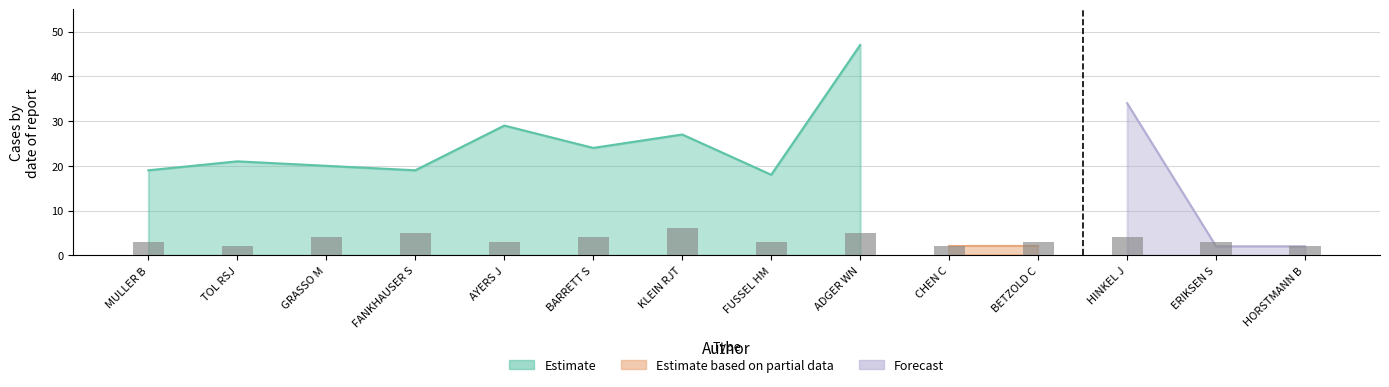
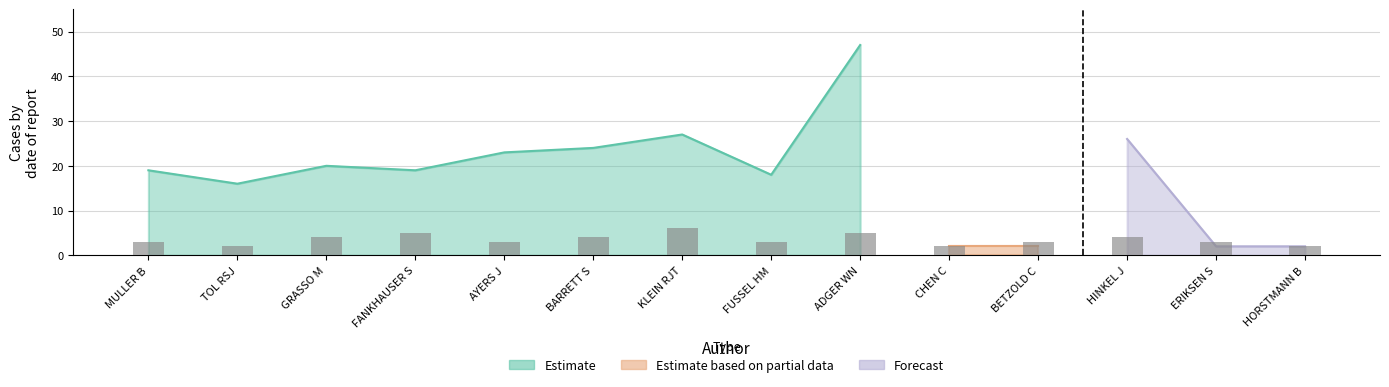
Estimate, TOL RSJ: 21 -> 16
Estimate, AYERS J: 29 -> 23
Forecast, HINKEL J: 34 -> 26
